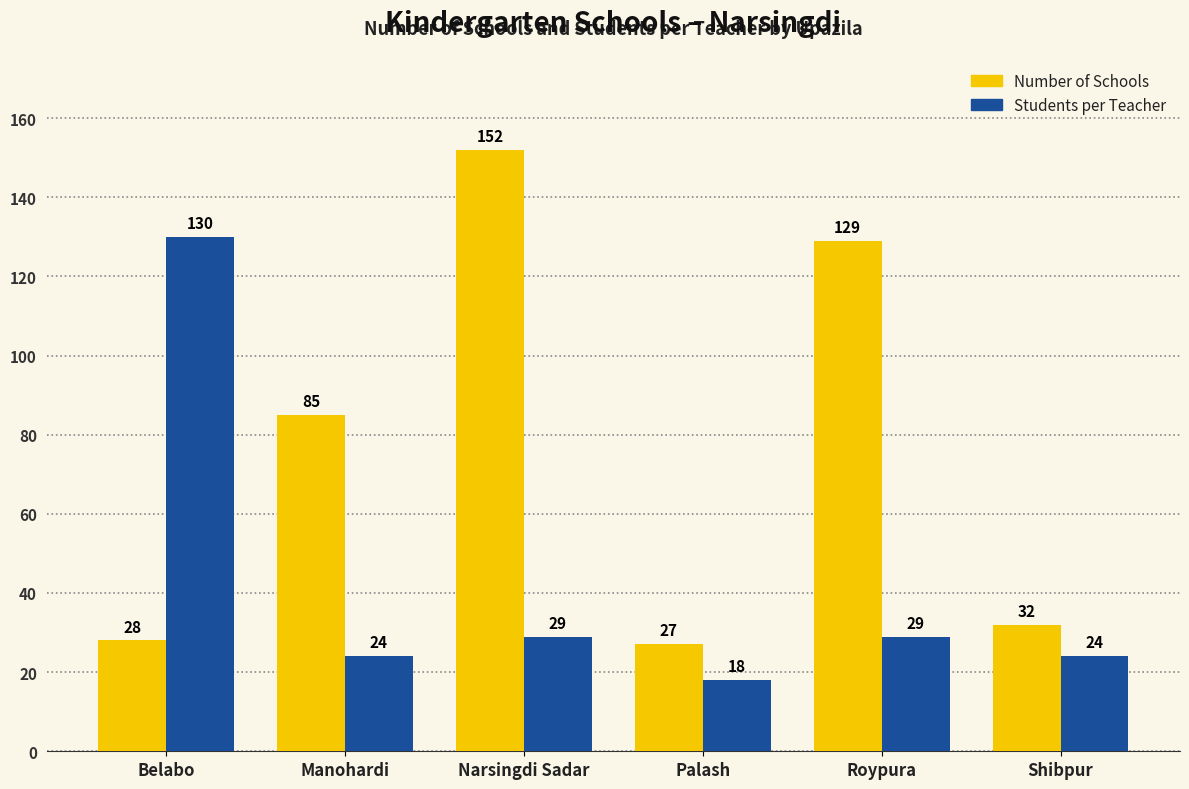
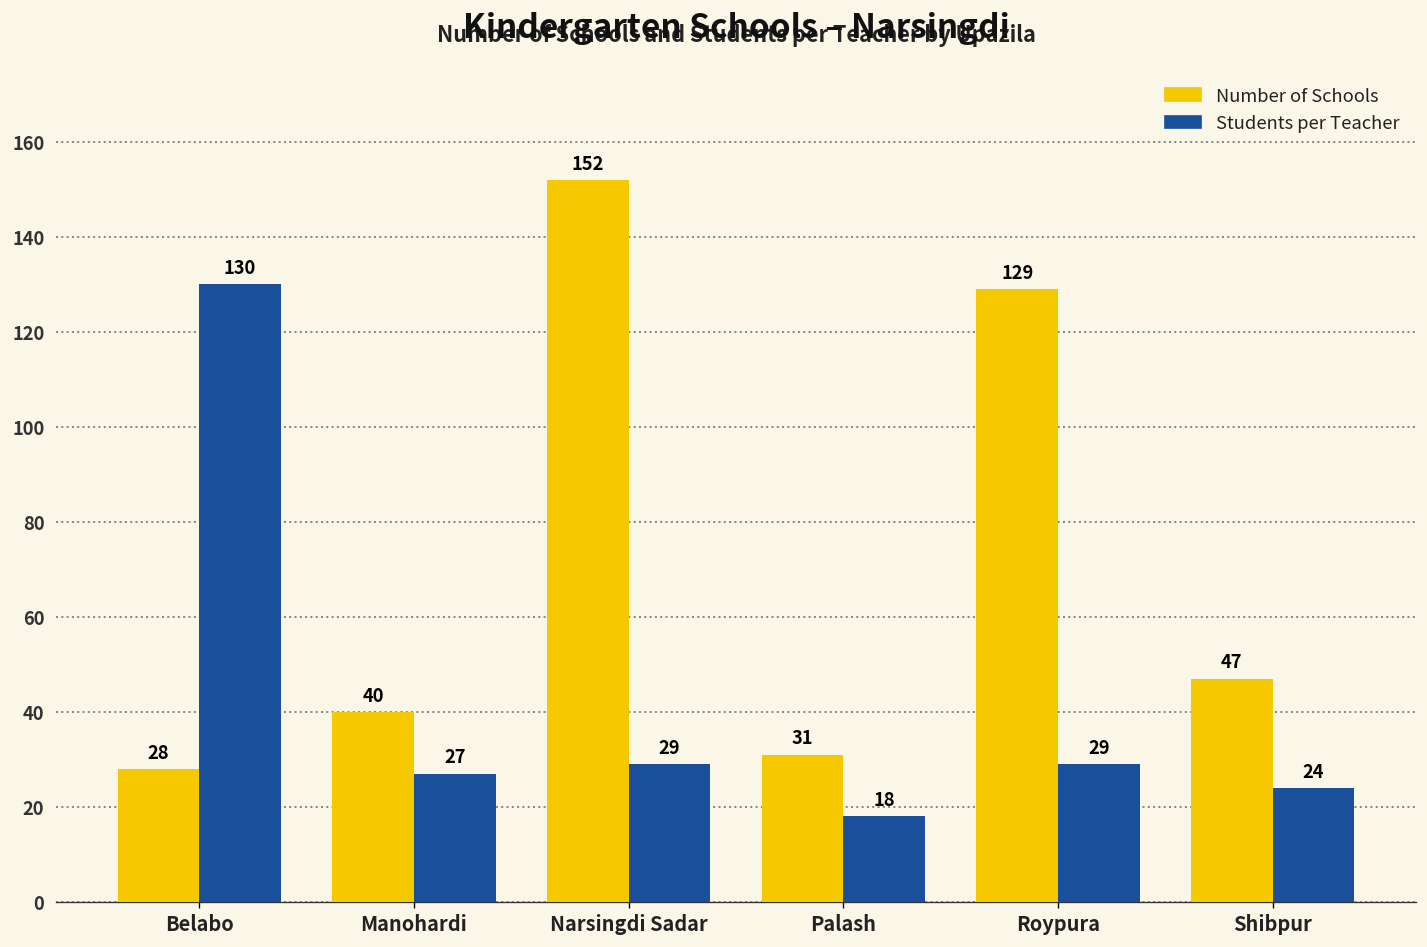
Number of Schools, Manohardi: 85 -> 40
Students per Teacher, Manohardi: 24 -> 27
Number of Schools, Palash: 27 -> 31
Number of Schools, Shibpur: 32 -> 47
